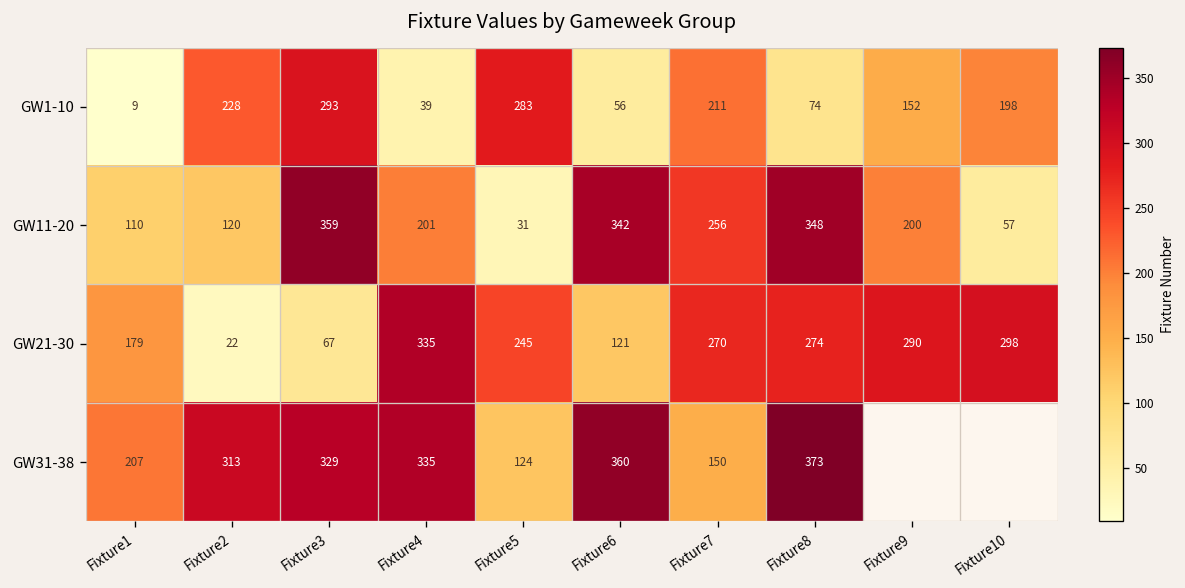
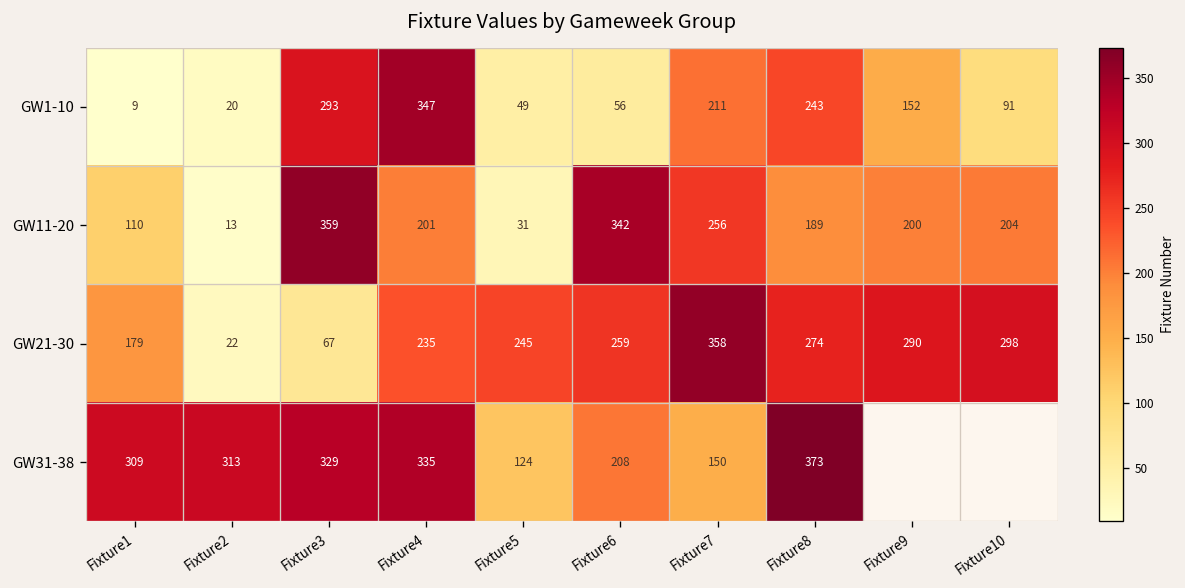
GW1-10, Fixture2: 228 -> 20
GW1-10, Fixture4: 39 -> 347
GW1-10, Fixture5: 283 -> 49
GW1-10, Fixture8: 74 -> 243
GW1-10, Fixture10: 198 -> 91
GW11-20, Fixture2: 120 -> 13
GW11-20, Fixture8: 348 -> 189
GW11-20, Fixture10: 57 -> 204
GW21-30, Fixture4: 335 -> 235
GW21-30, Fixture6: 121 -> 259
GW21-30, Fixture7: 270 -> 358
GW31-38, Fixture1: 207 -> 309
GW31-38, Fixture6: 360 -> 208
